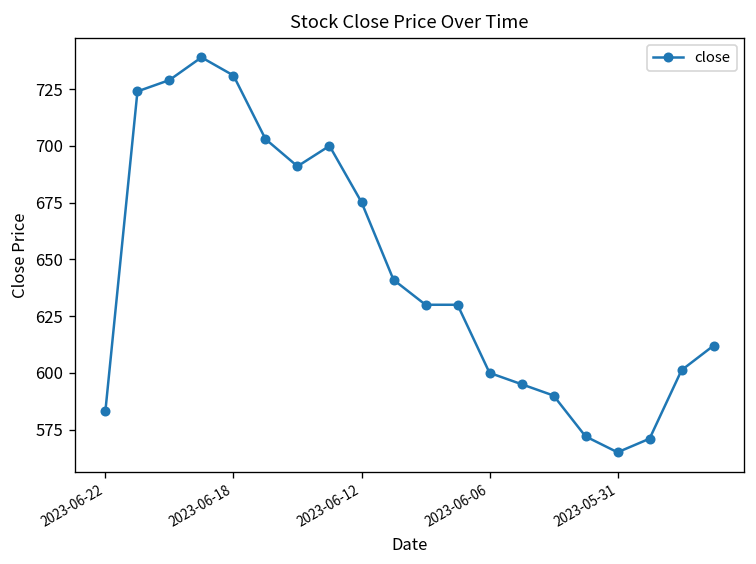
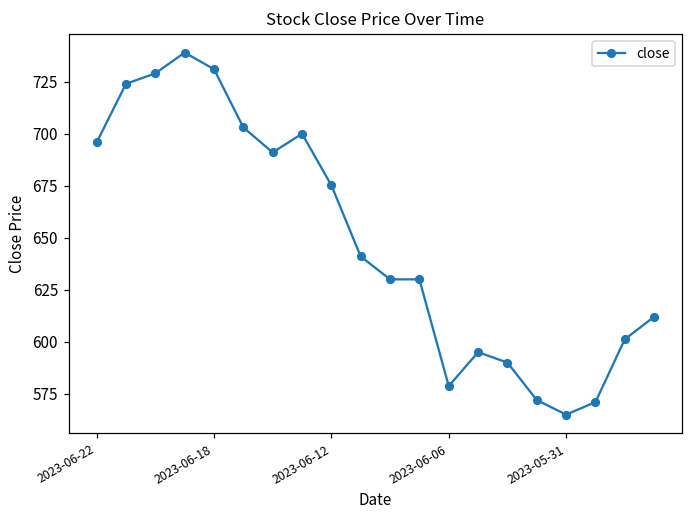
2023-06-22: 583 -> 696
2023-06-06: 600 -> 579
